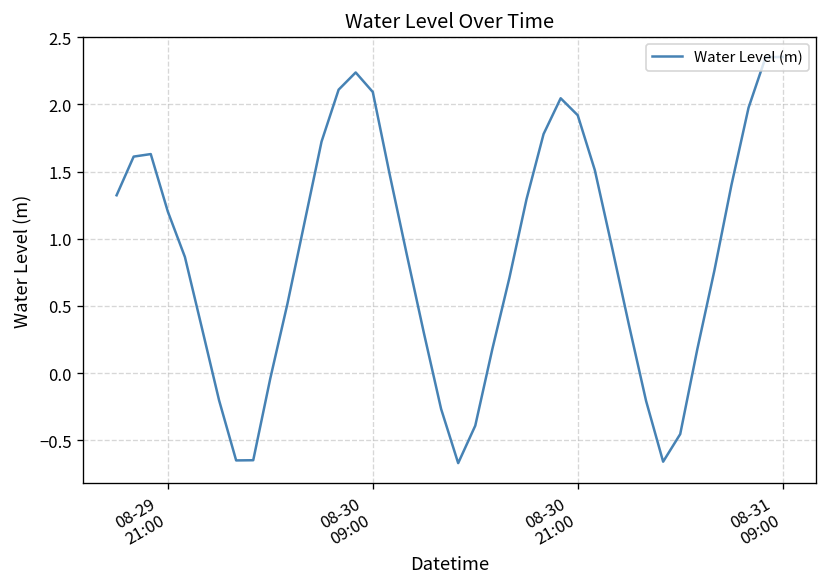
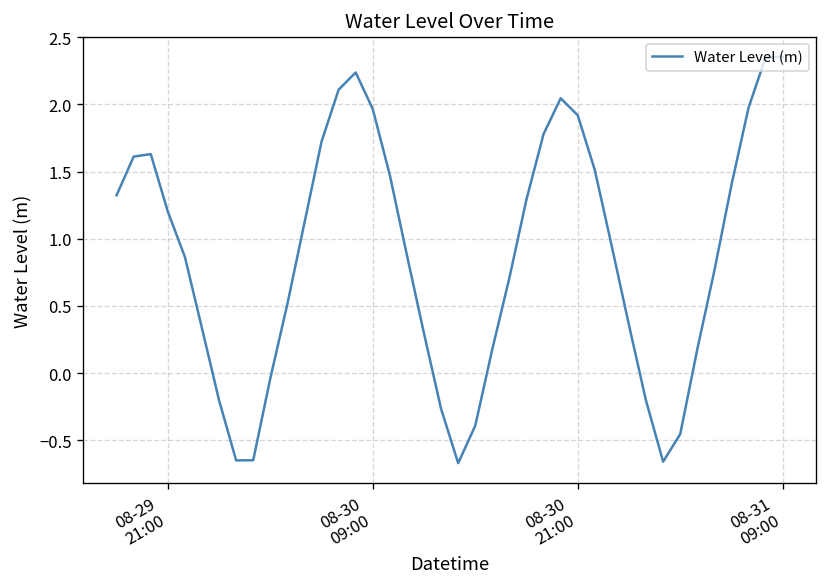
08-30 09:00: 2.09 -> 1.96
